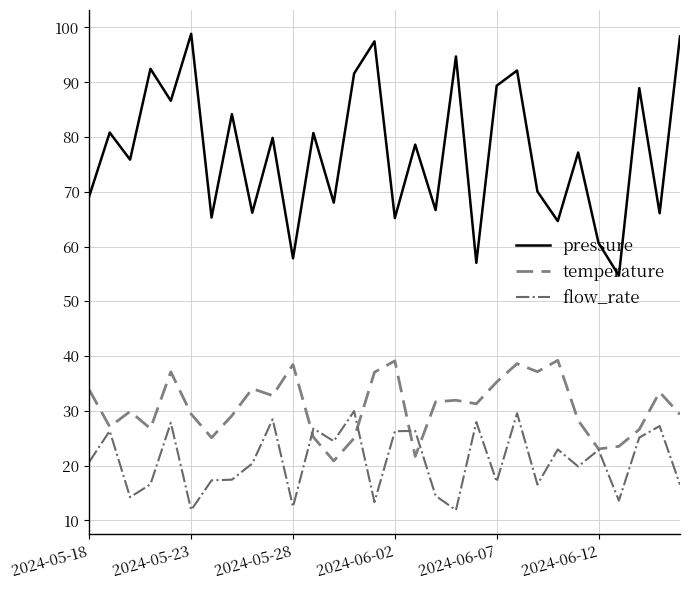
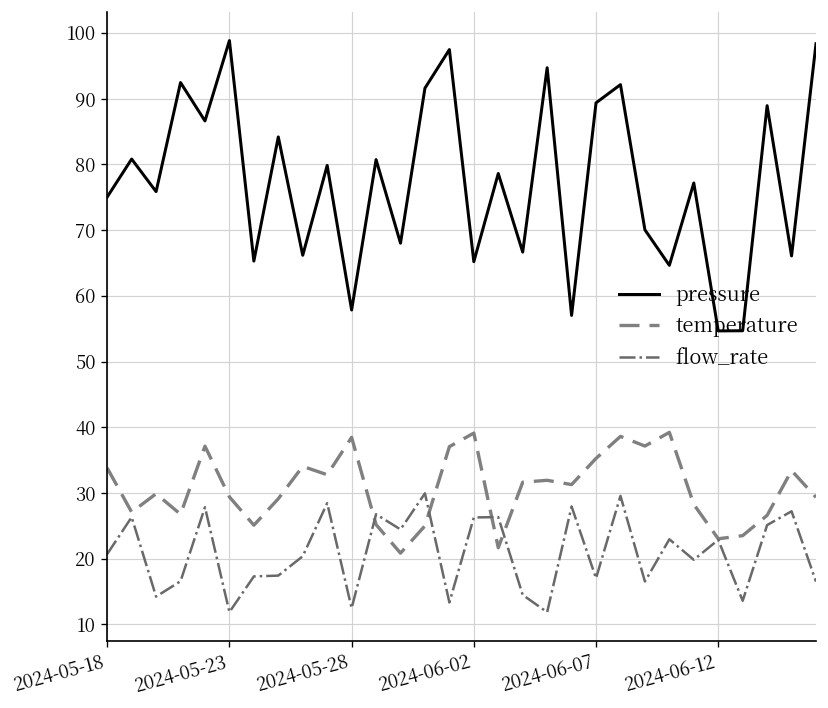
pressure, 2024-05-18: 69 -> 75
pressure, 2024-06-12: 61 -> 55
